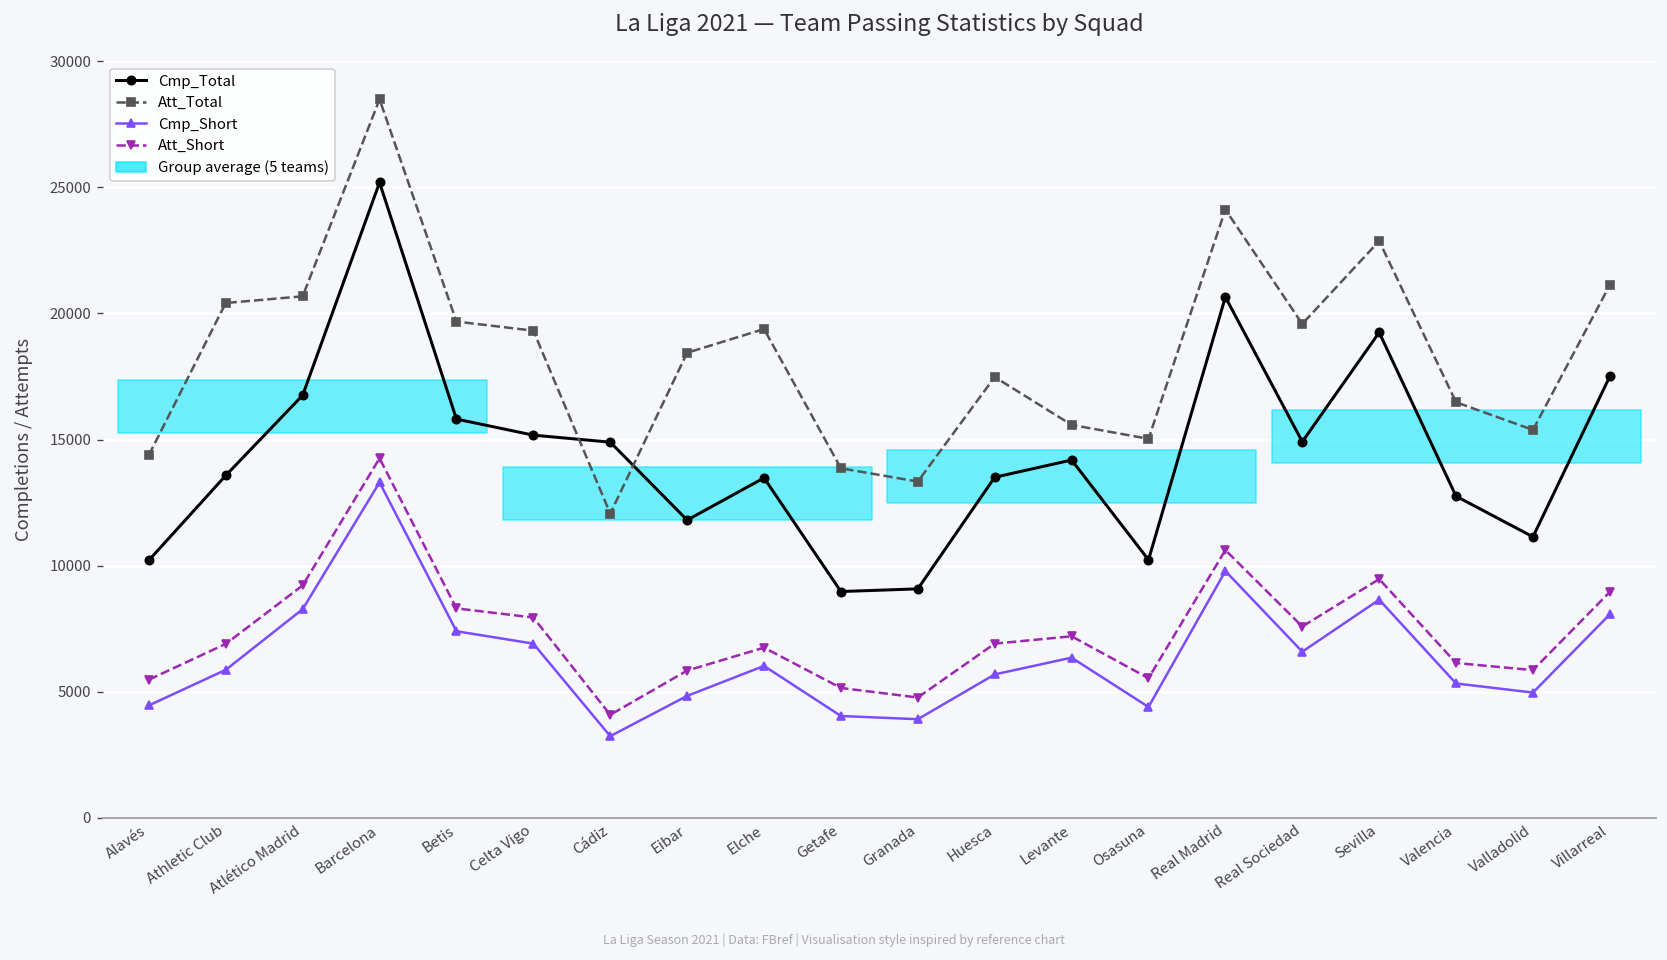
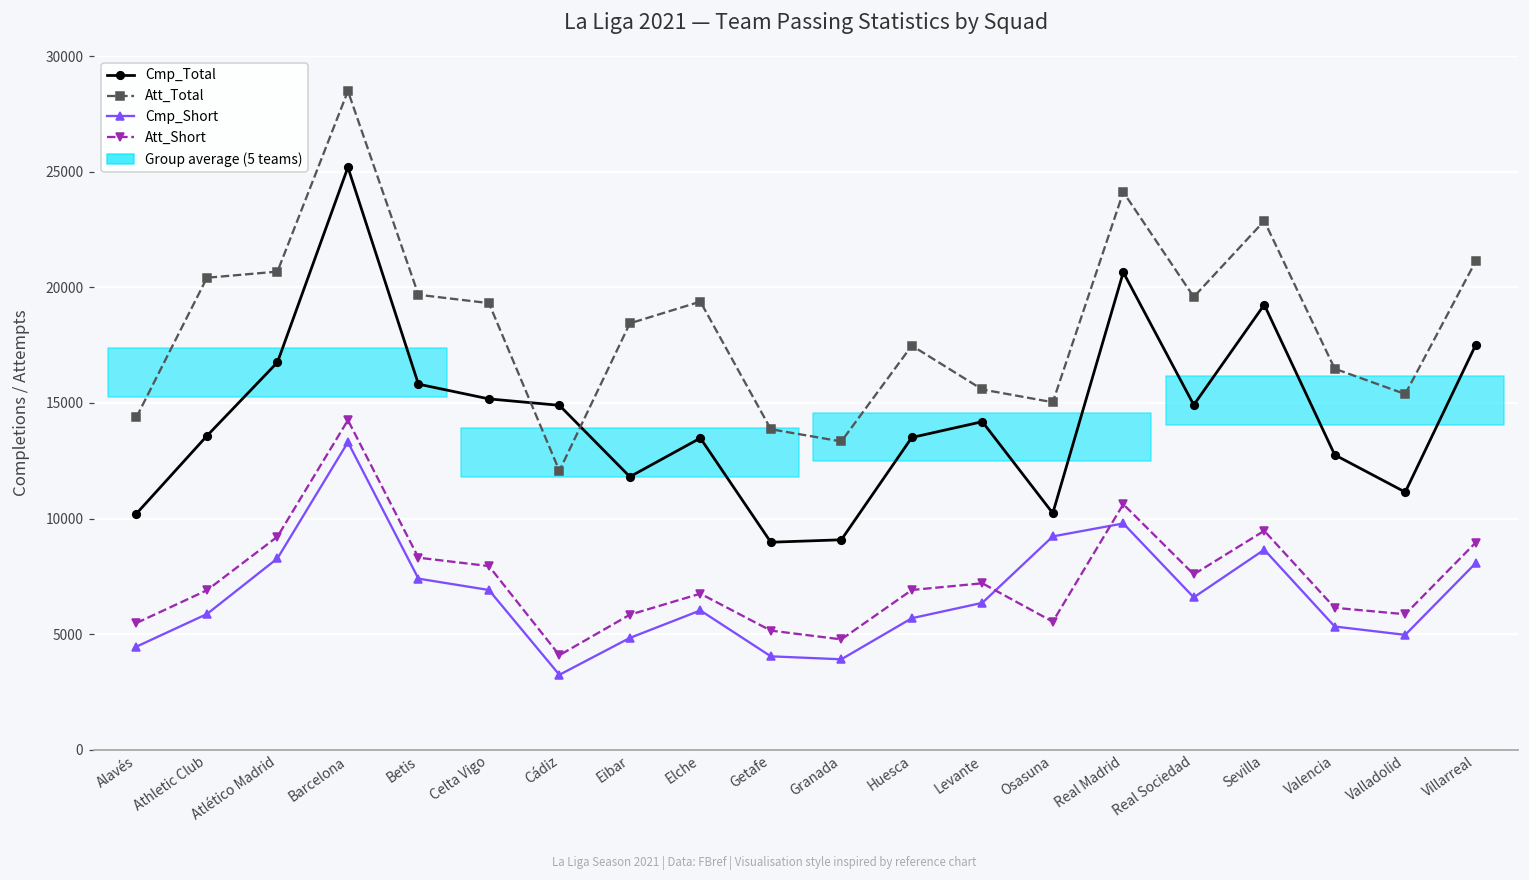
Cmp_Short, Osasuna: 4400 -> 9200
